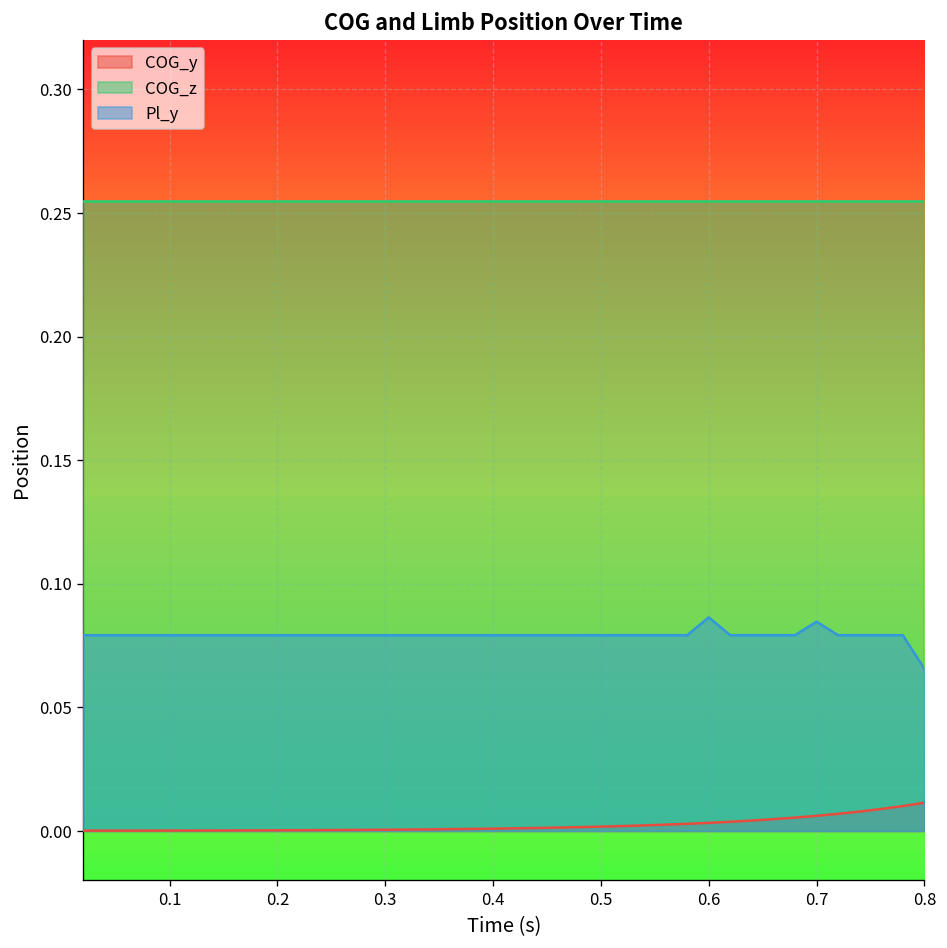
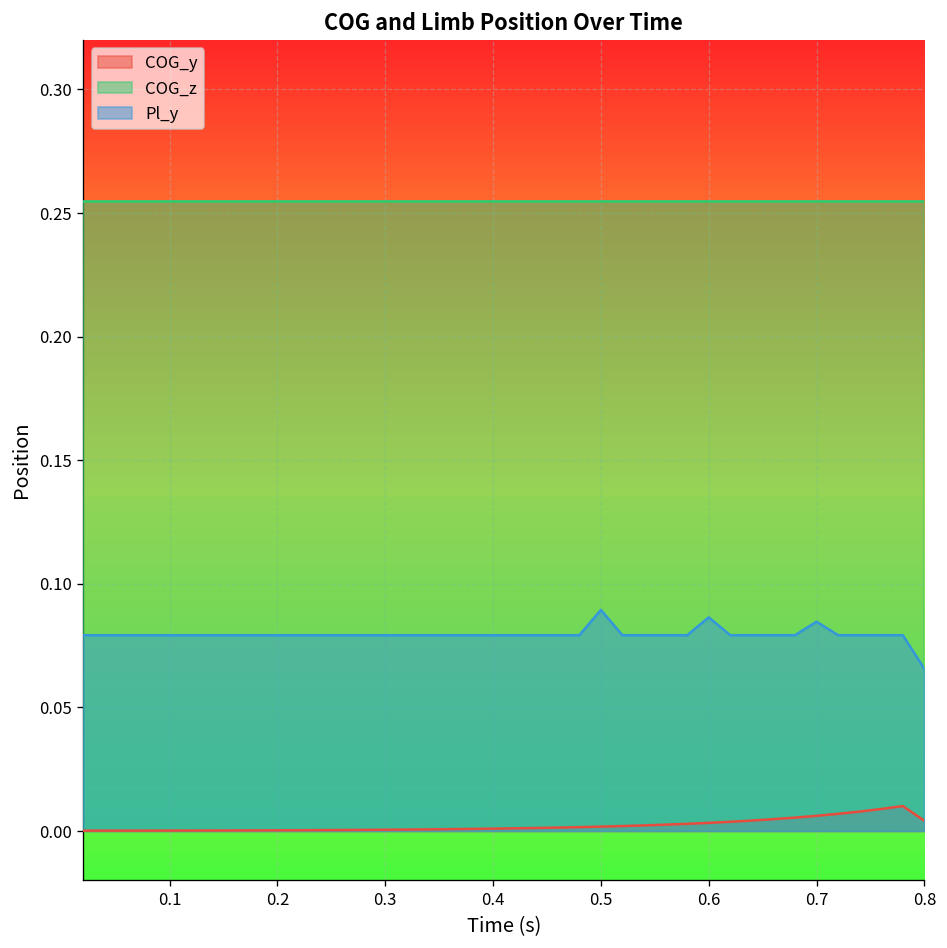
Pl_y, 0.5: 0.079 -> 0.089
COG_y, 0.8: 0.011 -> 0.004
